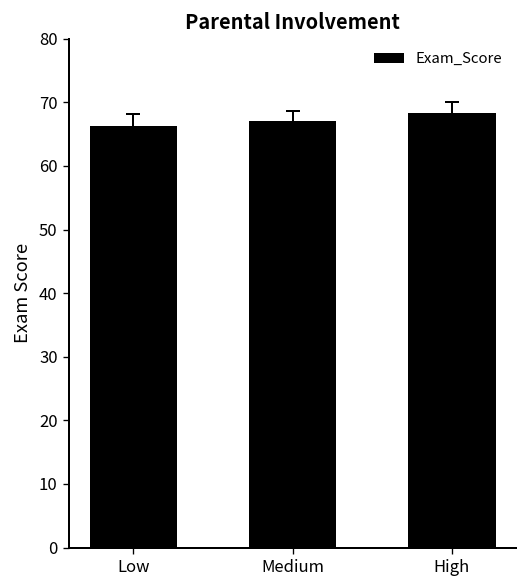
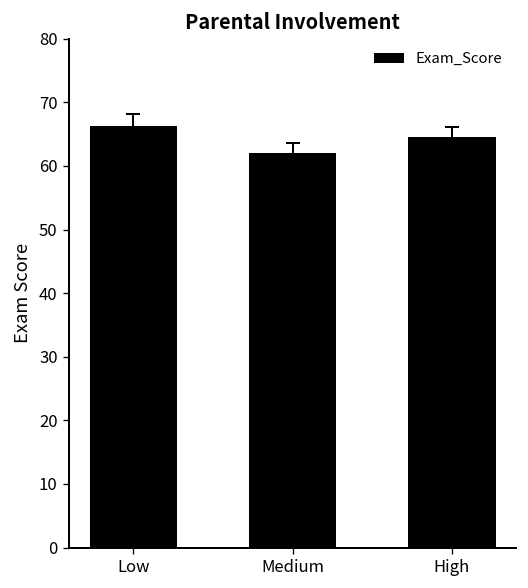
Exam_Score, Medium: 67 -> 62
Exam_Score, High: 68 -> 65
